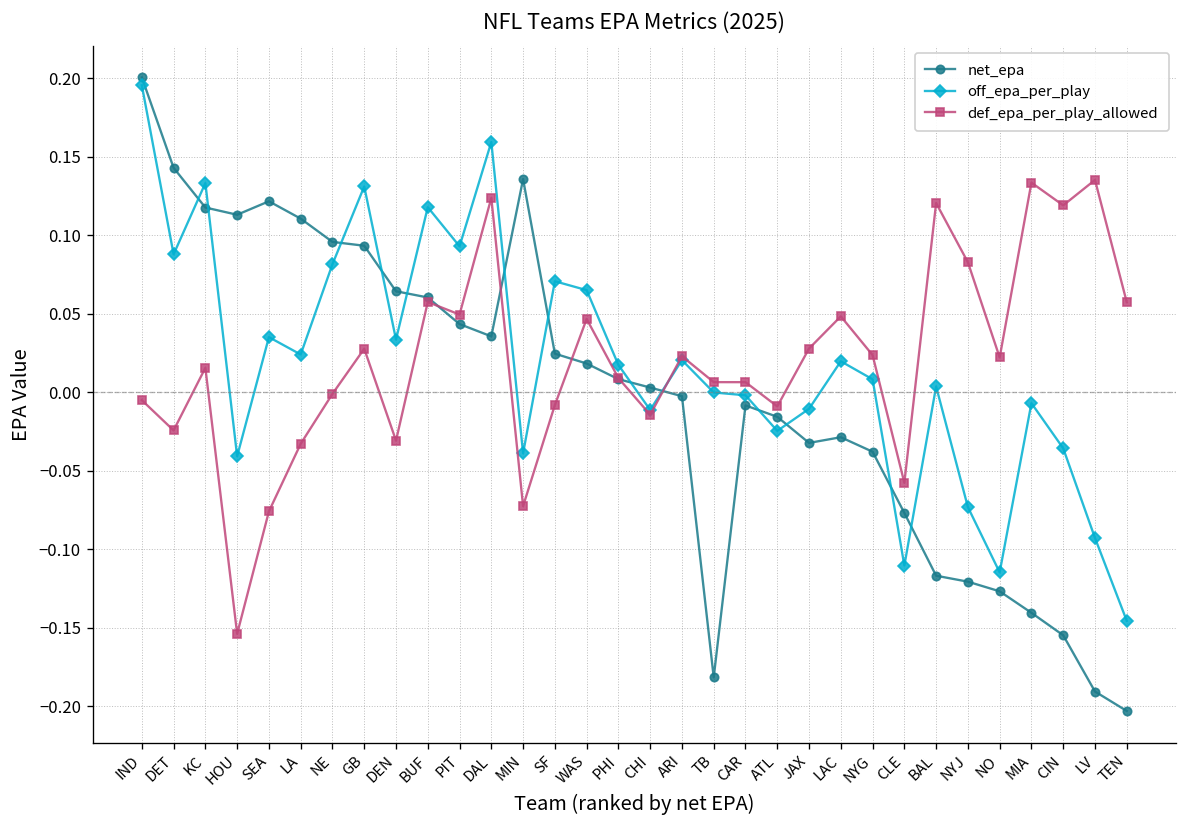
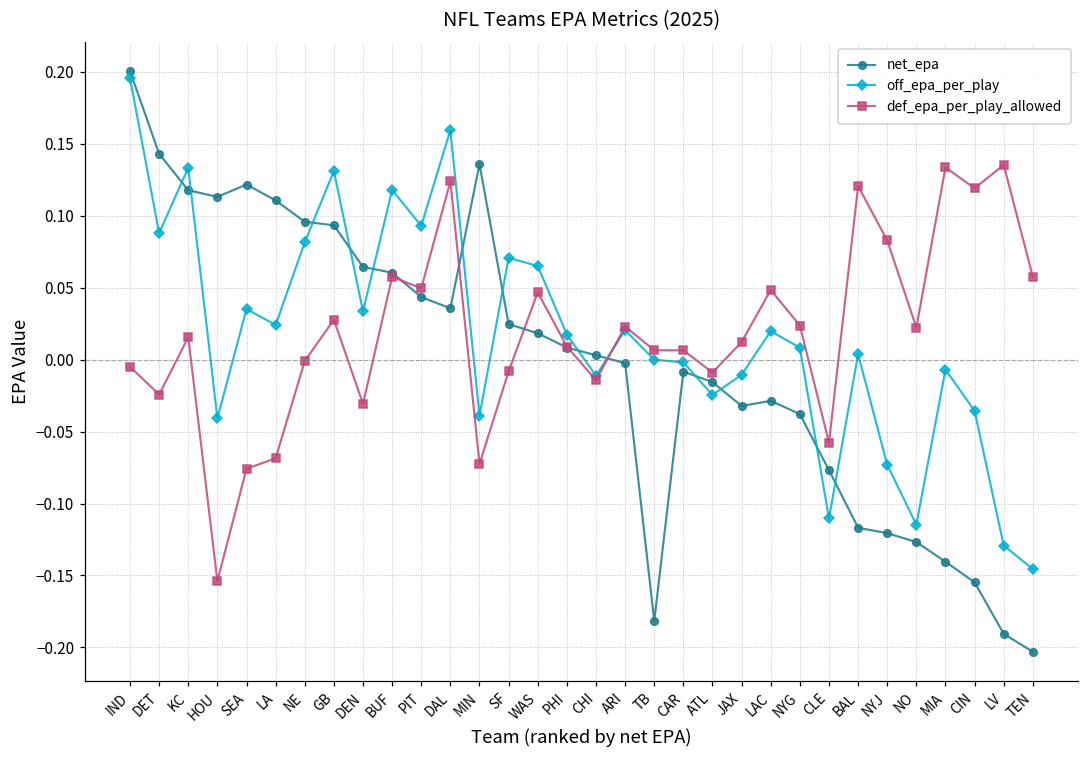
def_epa_per_play_allowed, LA: -0.033 -> -0.069
def_epa_per_play_allowed, JAX: 0.028 -> 0.012
off_epa_per_play, LV: -0.093 -> -0.129
